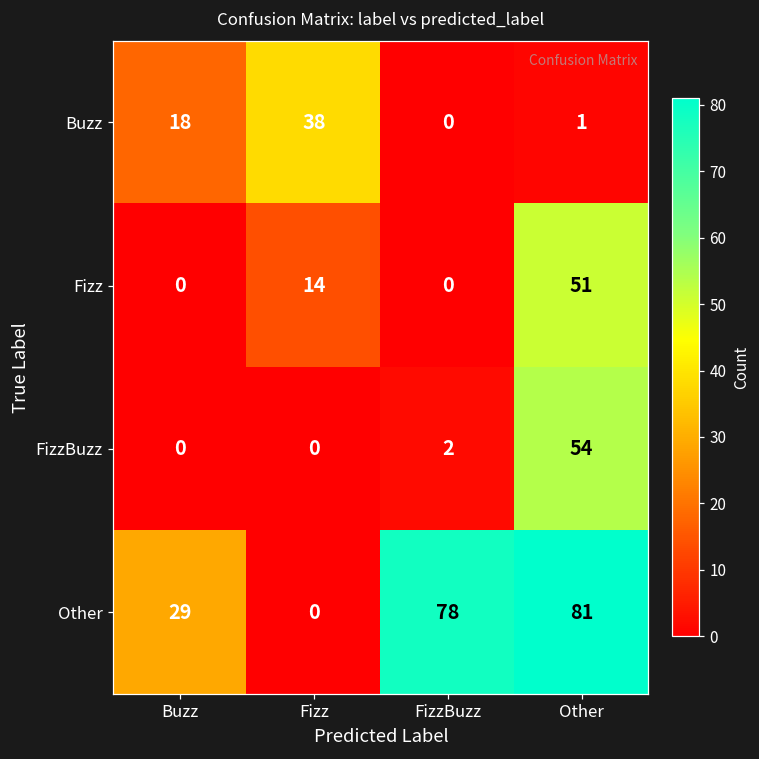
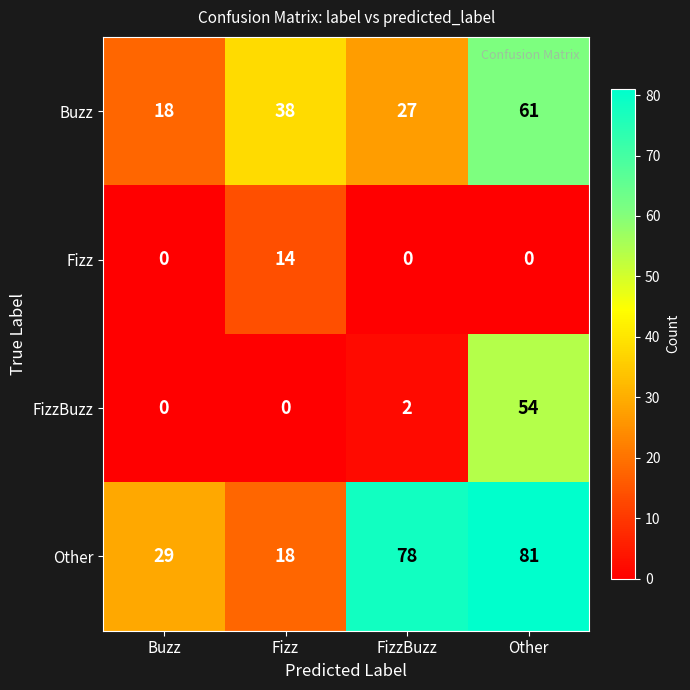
Buzz, FizzBuzz: 0 -> 27
Buzz, Other: 1 -> 61
Fizz, Other: 51 -> 0
Other, Fizz: 0 -> 18
